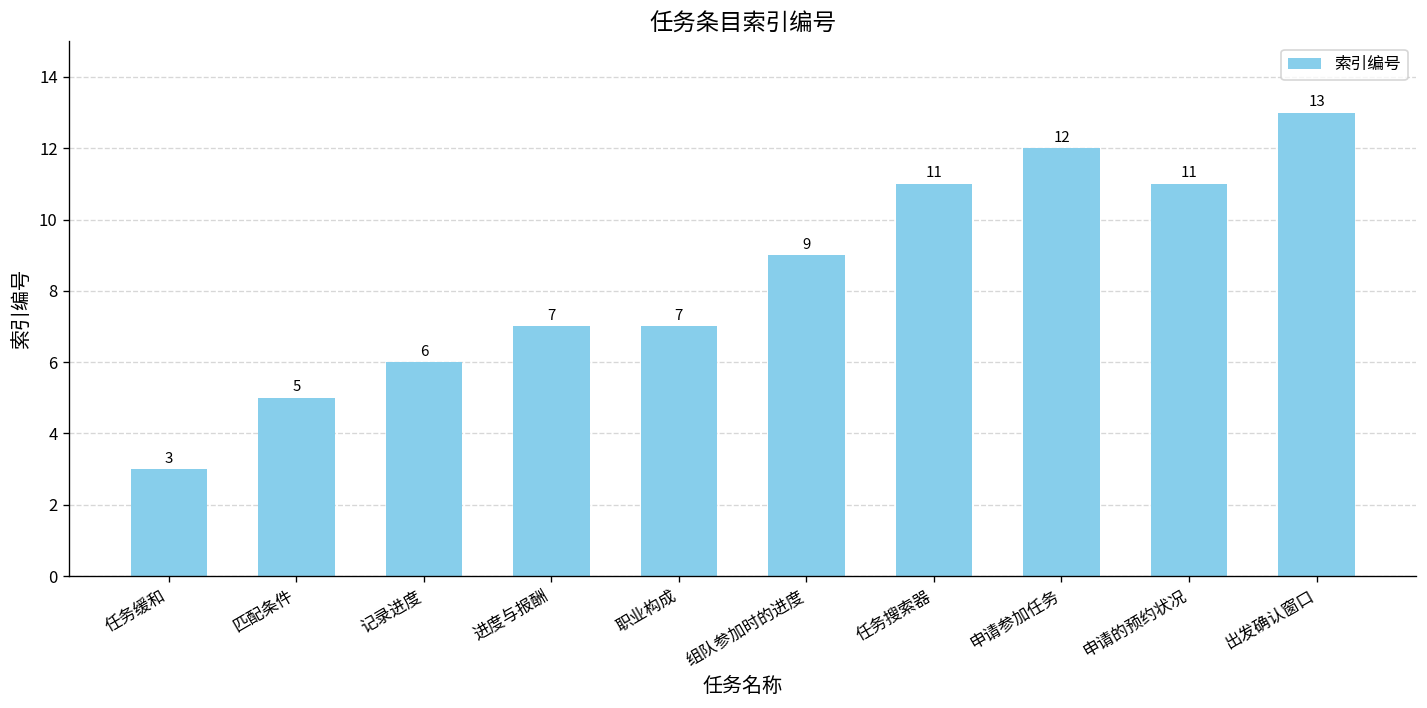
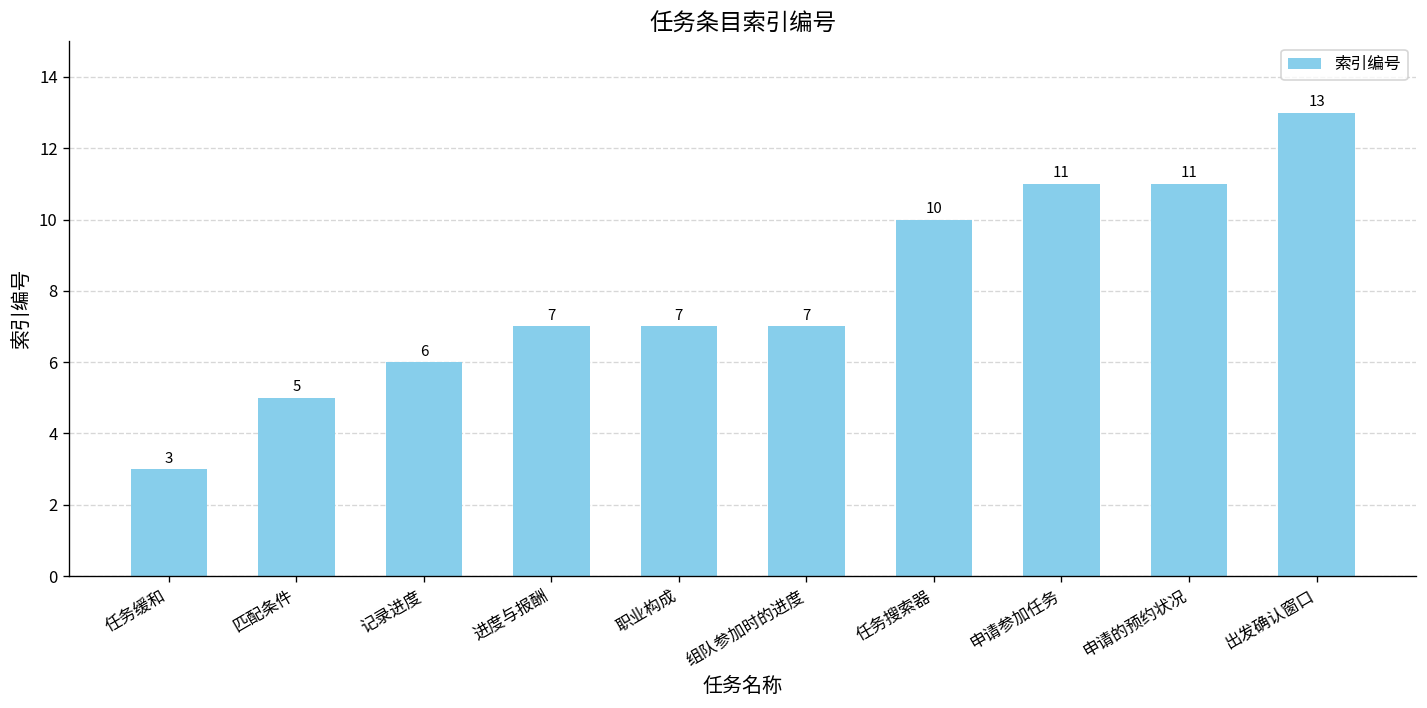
组队参加时的进度: 9 -> 7
任务搜索器: 11 -> 10
申请参加任务: 12 -> 11
